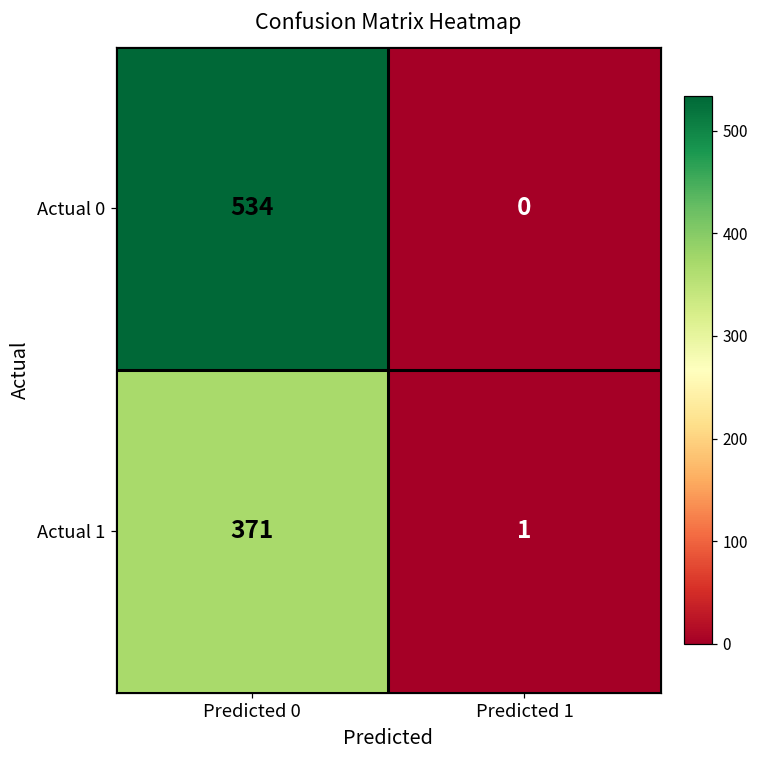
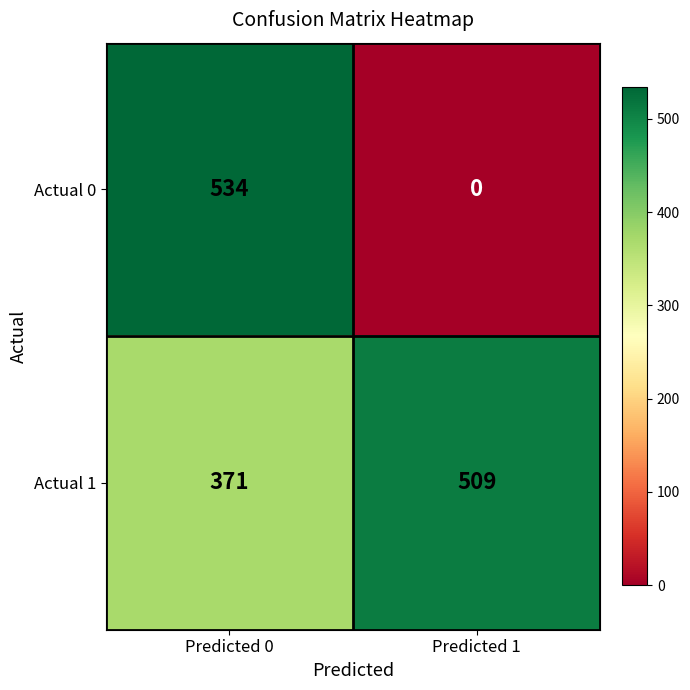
Actual 1, Predicted 1: 1 -> 509
